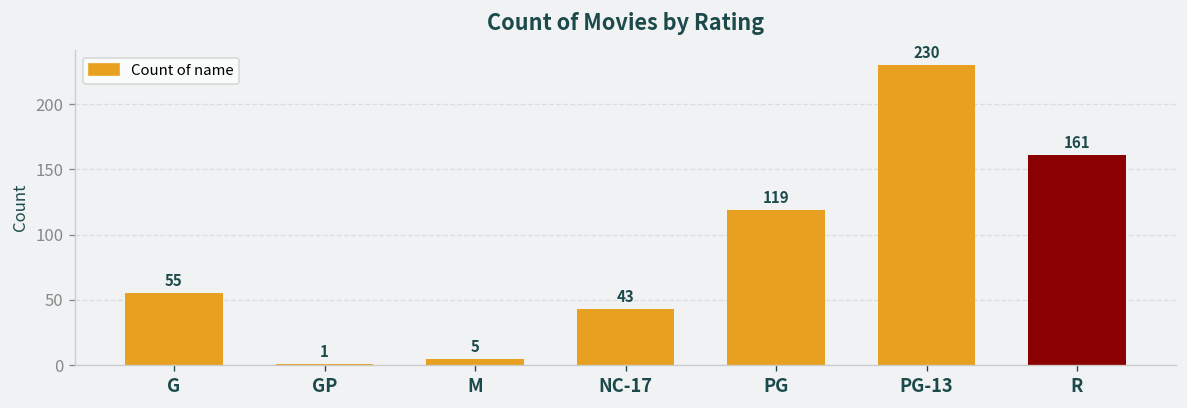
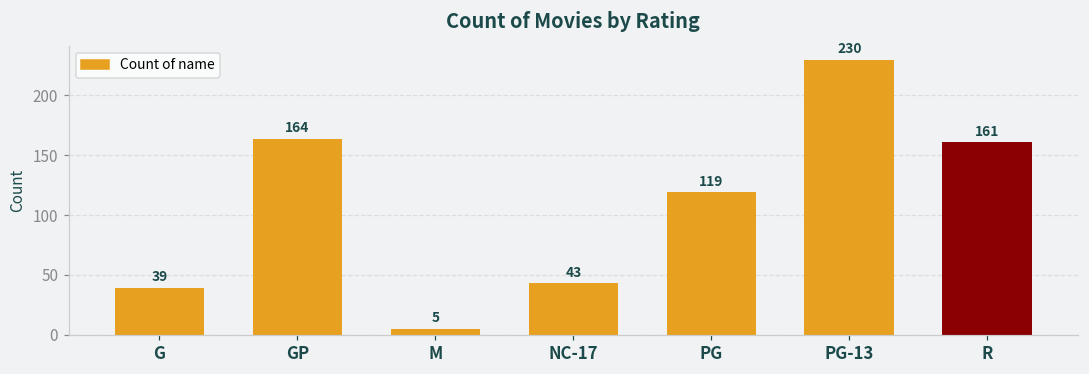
G: 55 -> 39
GP: 1 -> 164
